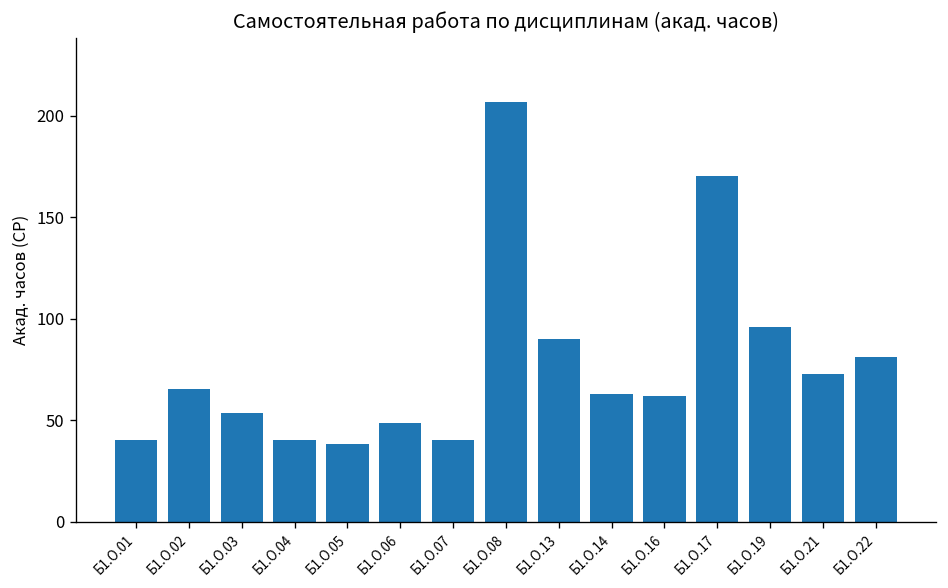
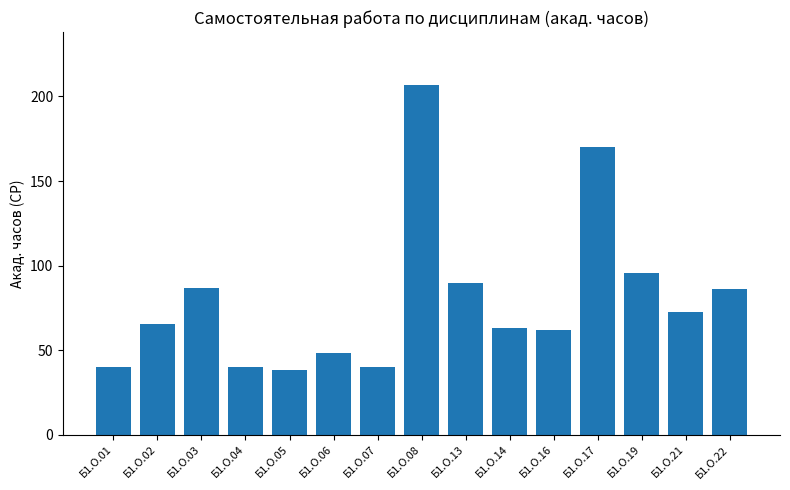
Б1.О.03: 54 -> 87
Б1.О.22: 81 -> 86
